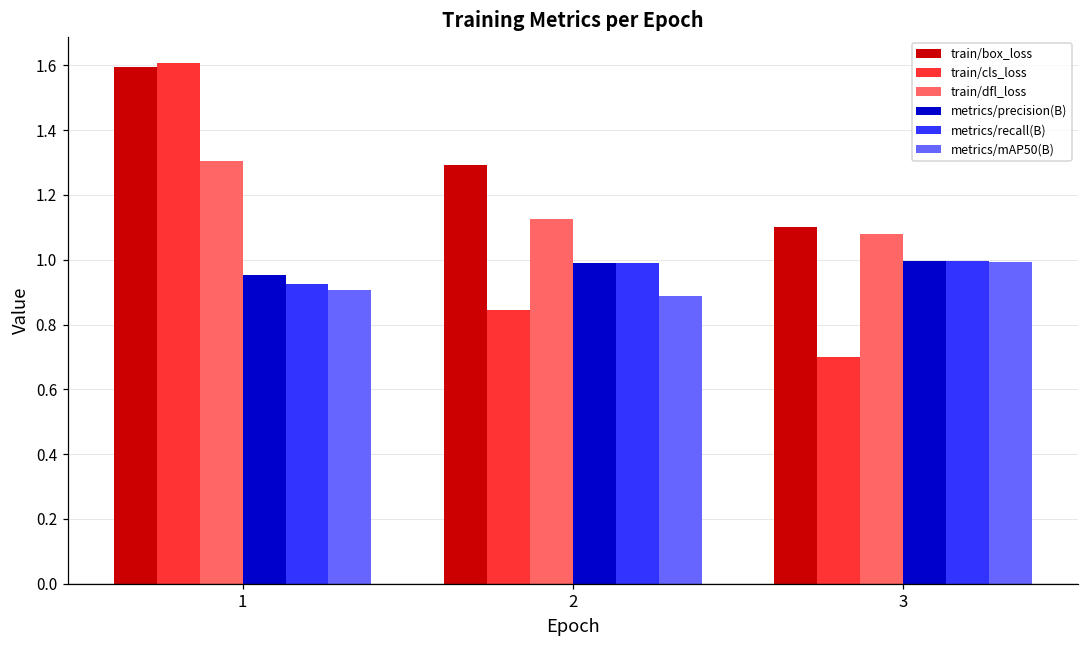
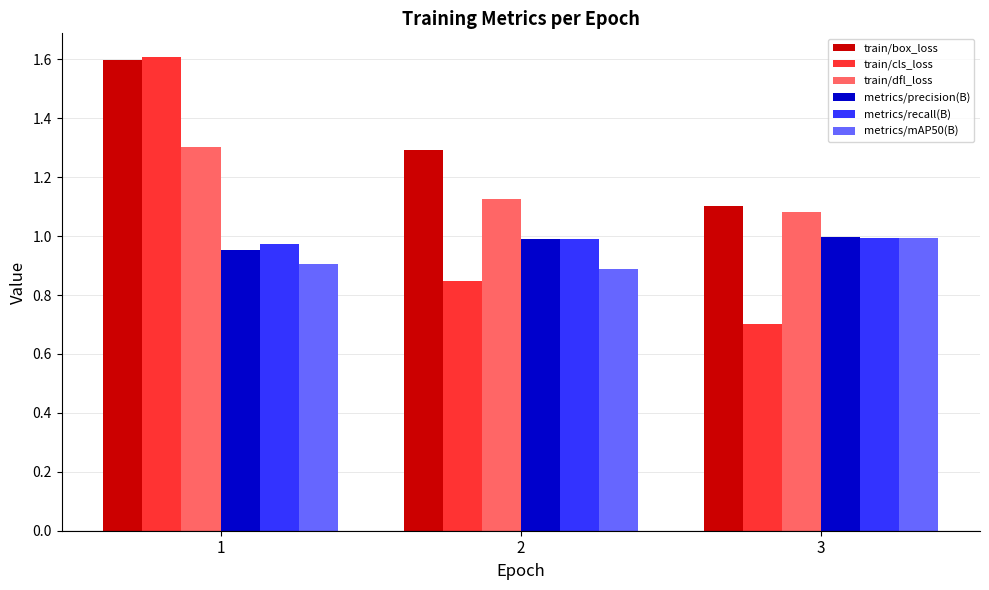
metrics/recall(B), 1: 0.93 -> 0.97
